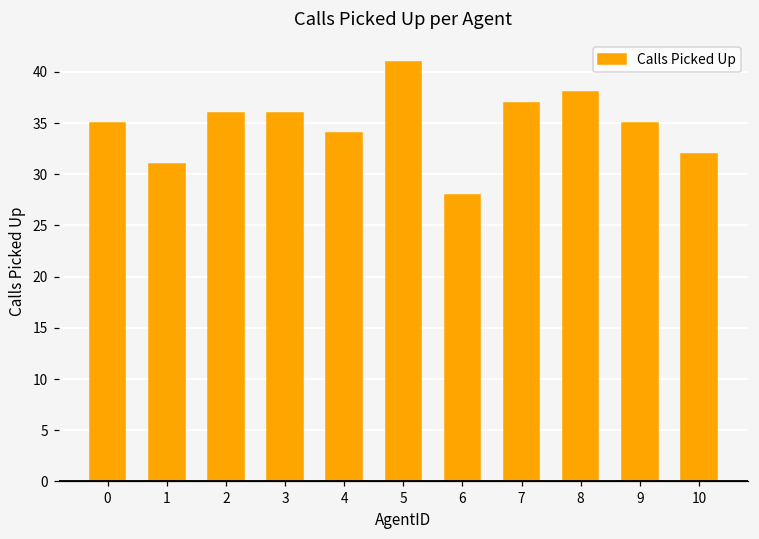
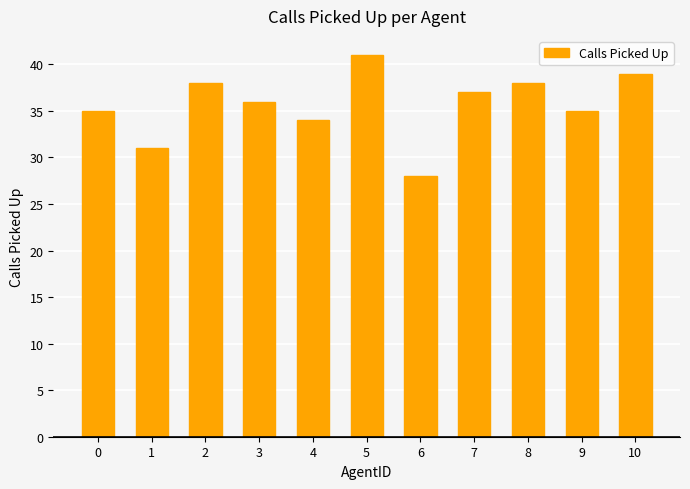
2: 36 -> 38
10: 32 -> 39
